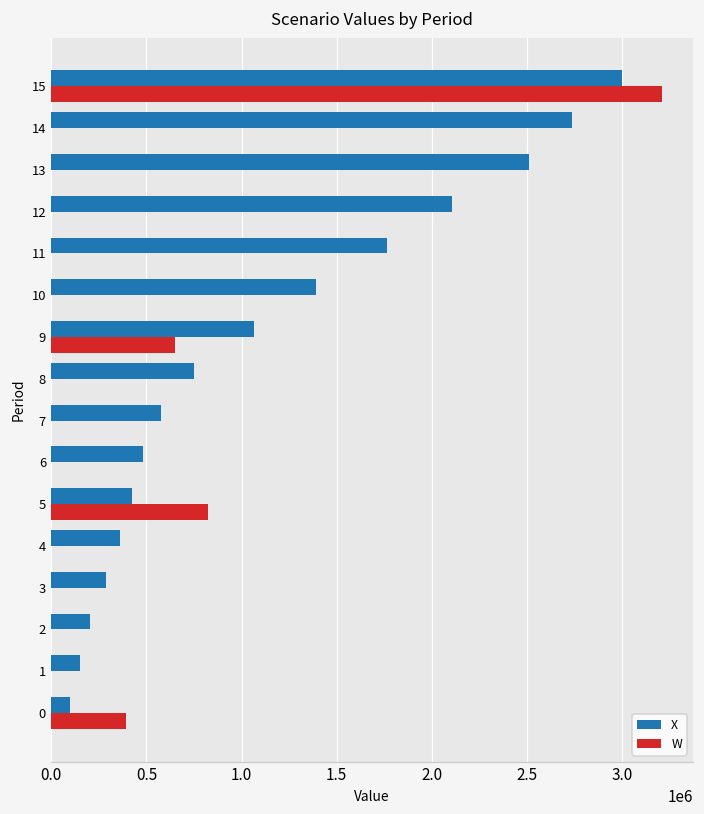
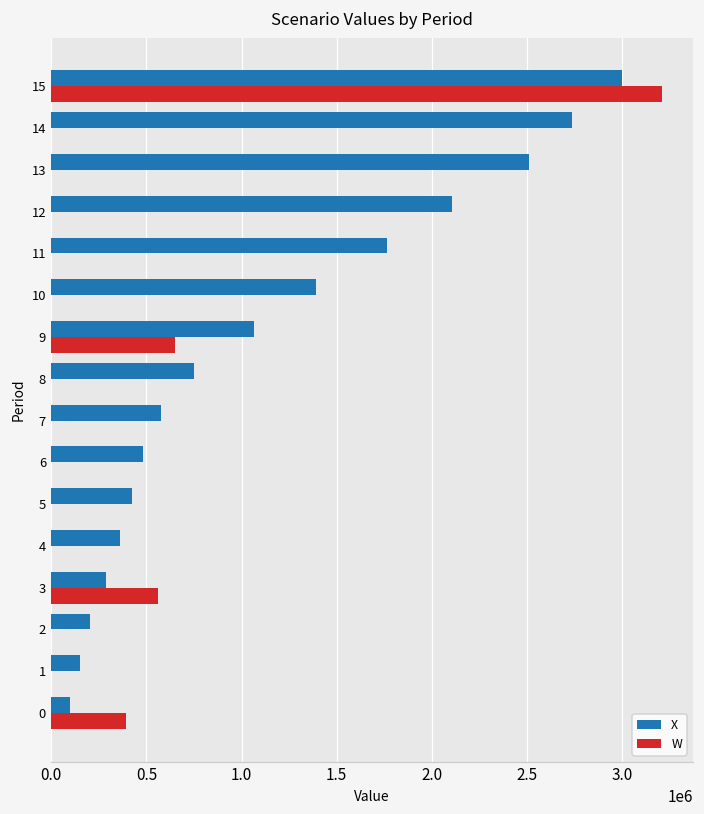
W, 5: 830000 -> 0
W, 3: 0 -> 560000
